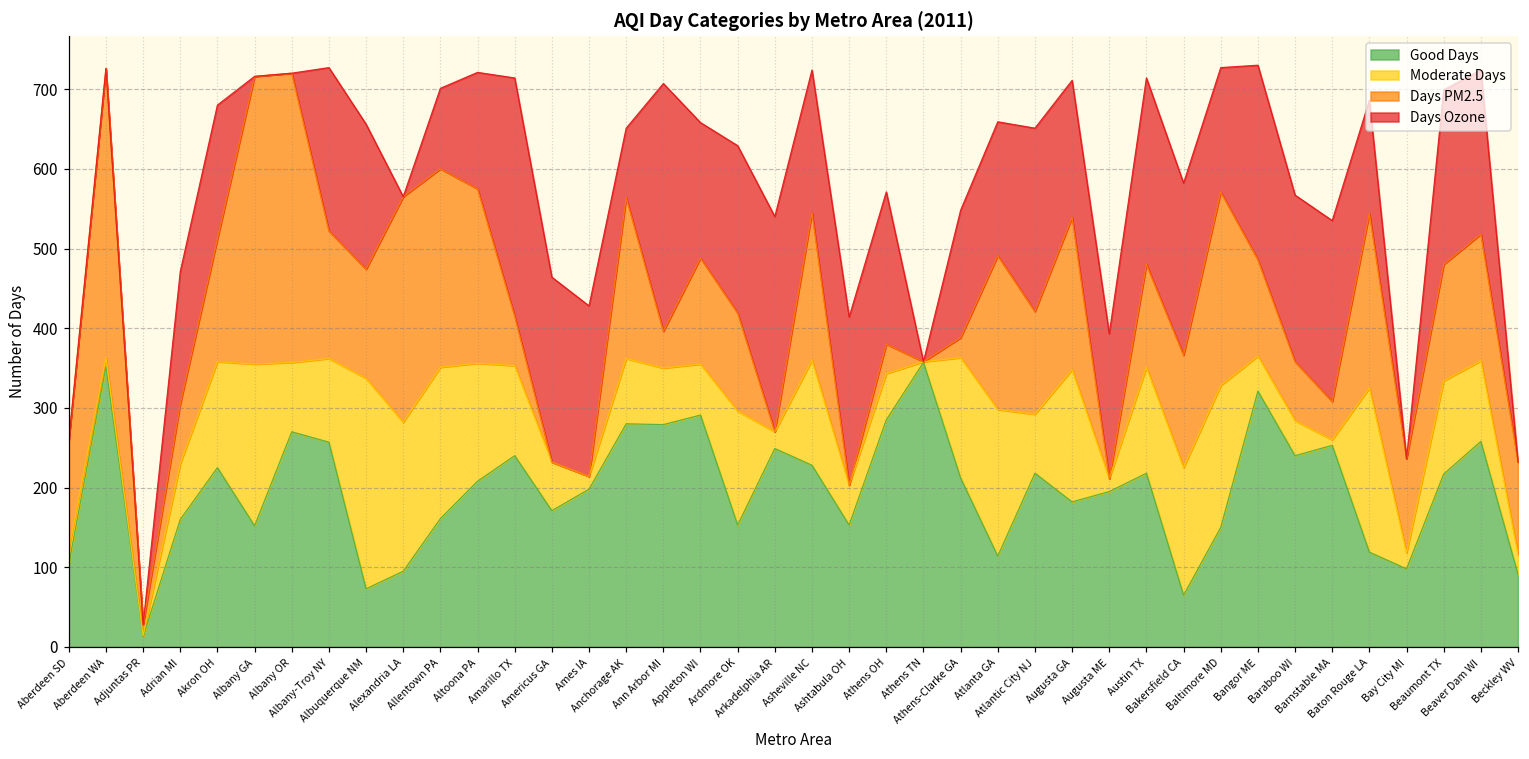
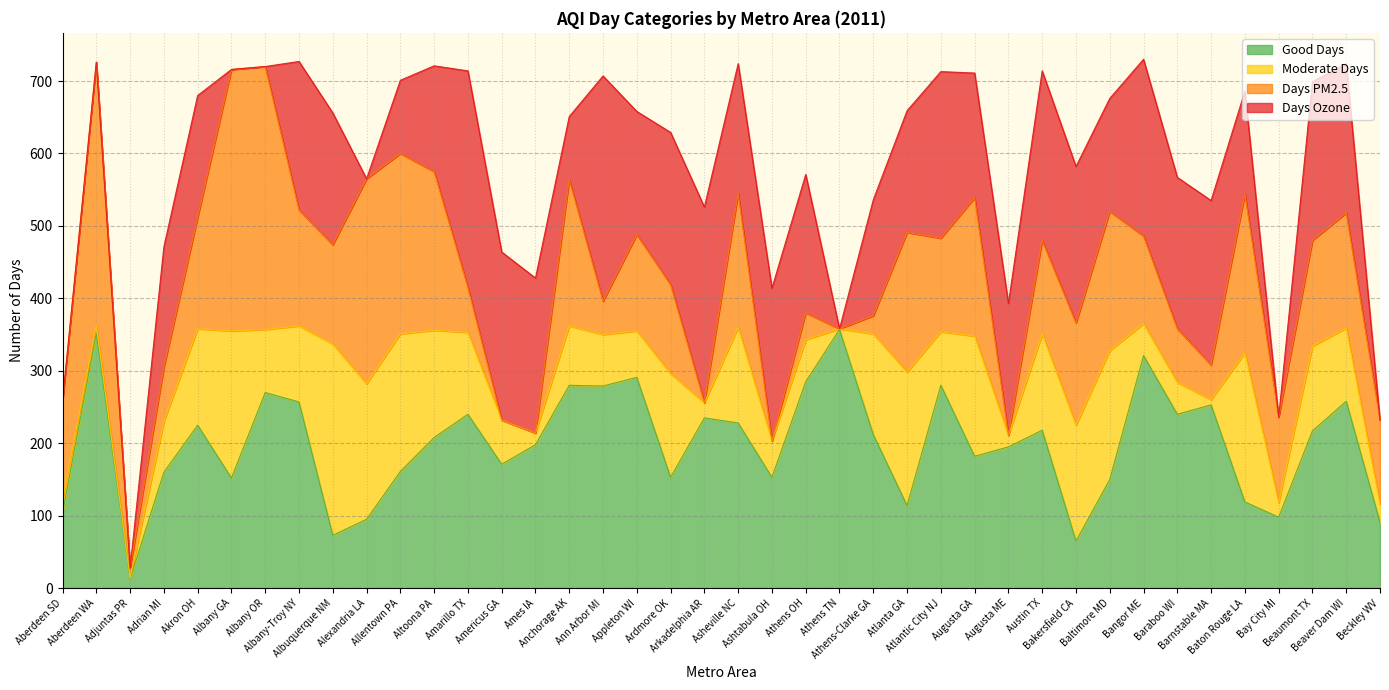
Good Days, Arkadelphia AR: 250 -> 240
Moderate Days, Athens-Clarke GA: 150 -> 140
Good Days, Atlantic City NJ: 220 -> 280
Days PM2.5, Baltimore MD: 240 -> 190
